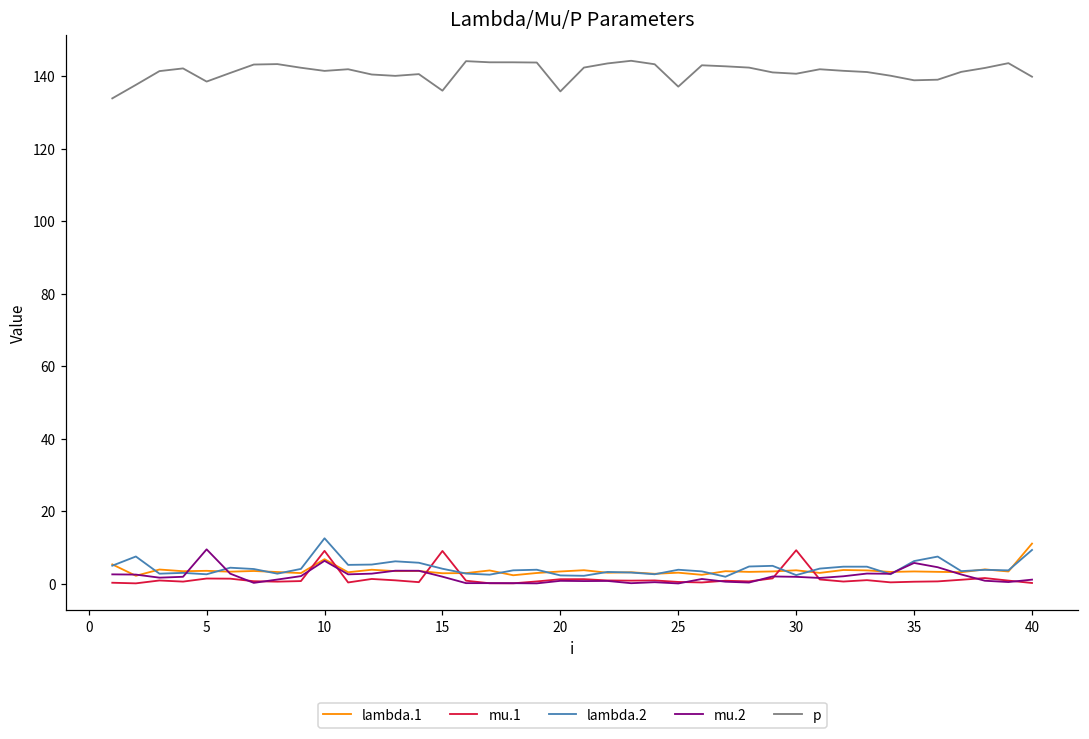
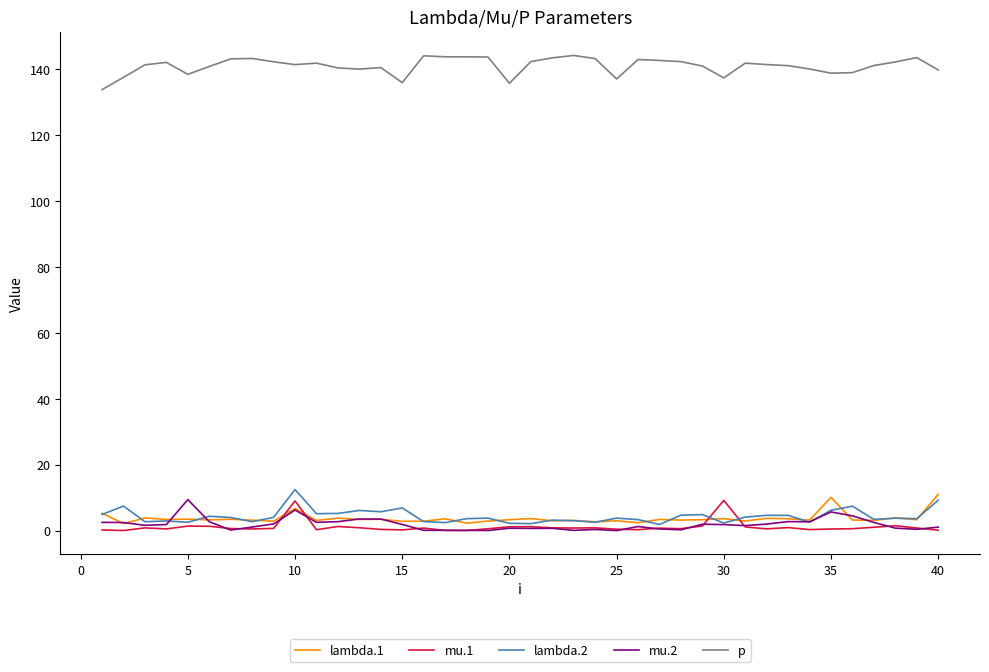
mu.1, 15: 9 -> 0
lambda.2, 15: 4 -> 7
p, 30: 141 -> 137
lambda.1, 35: 3 -> 10
